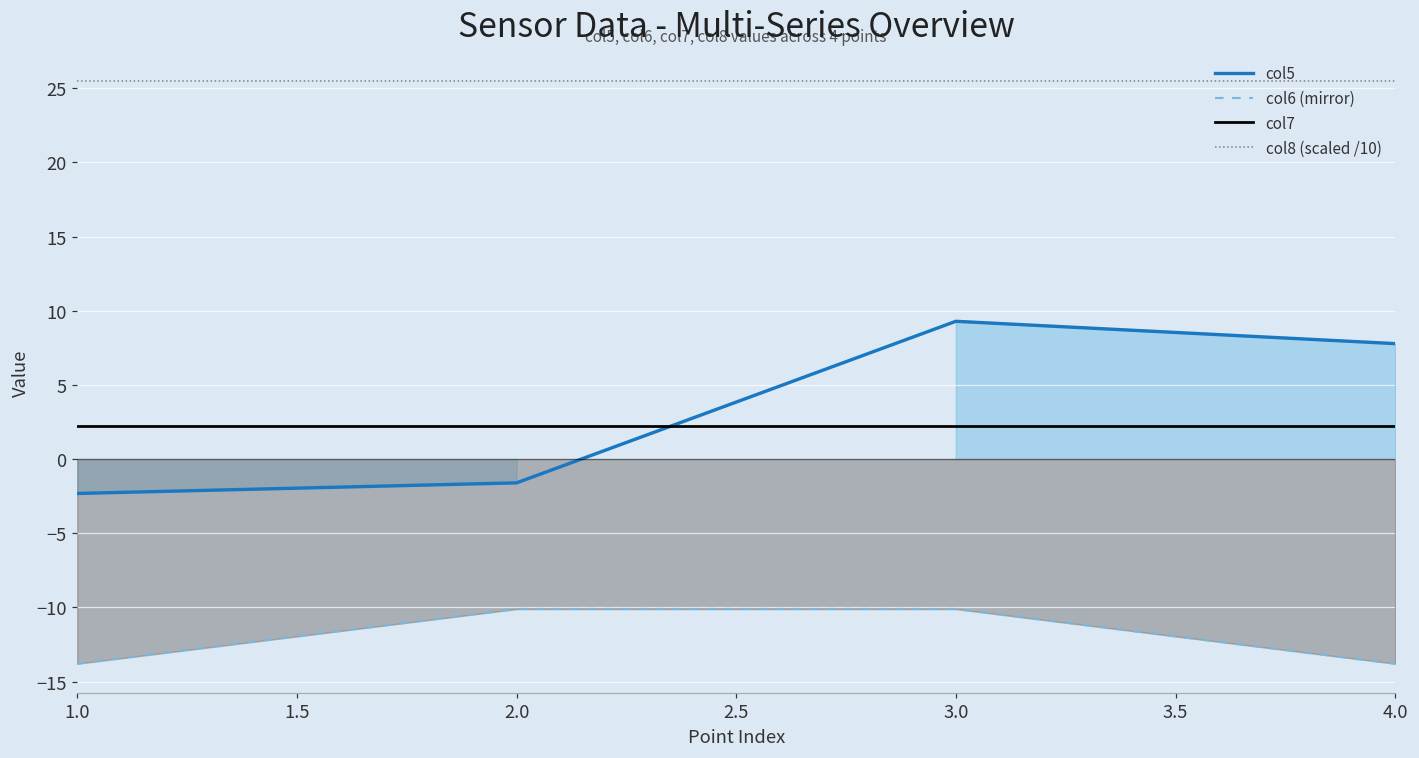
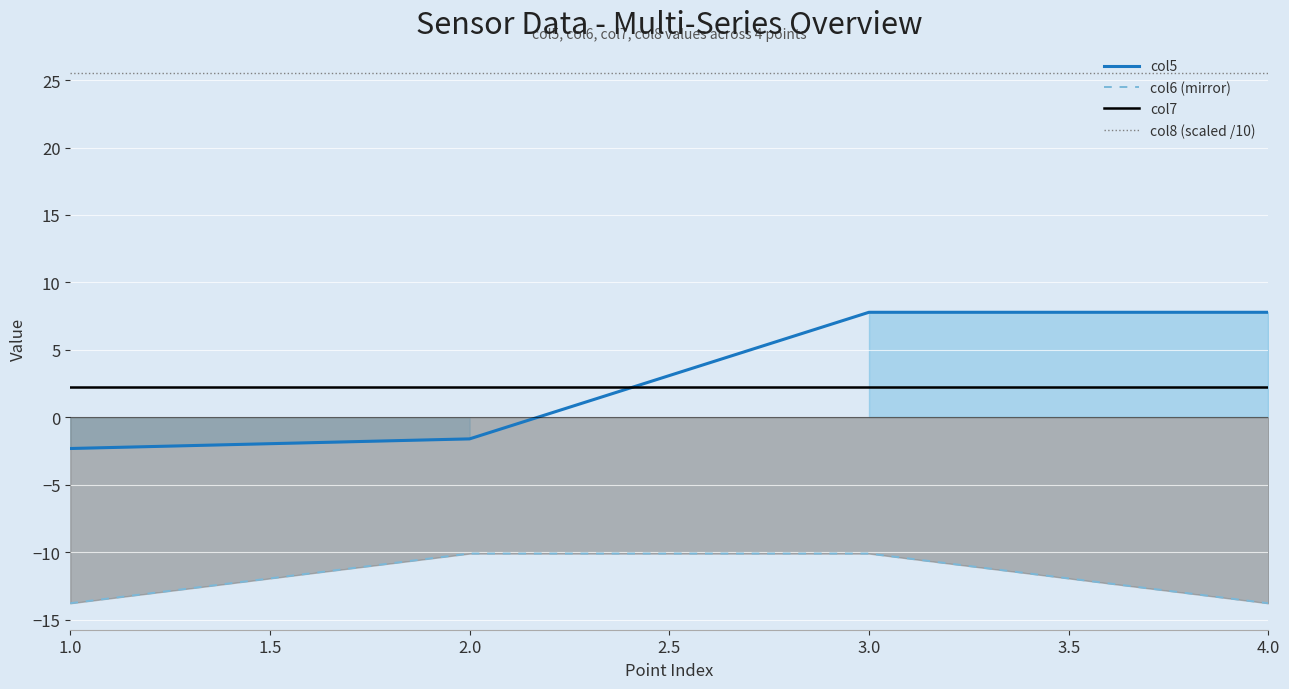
col5, 3.0: 9.3 -> 7.8
